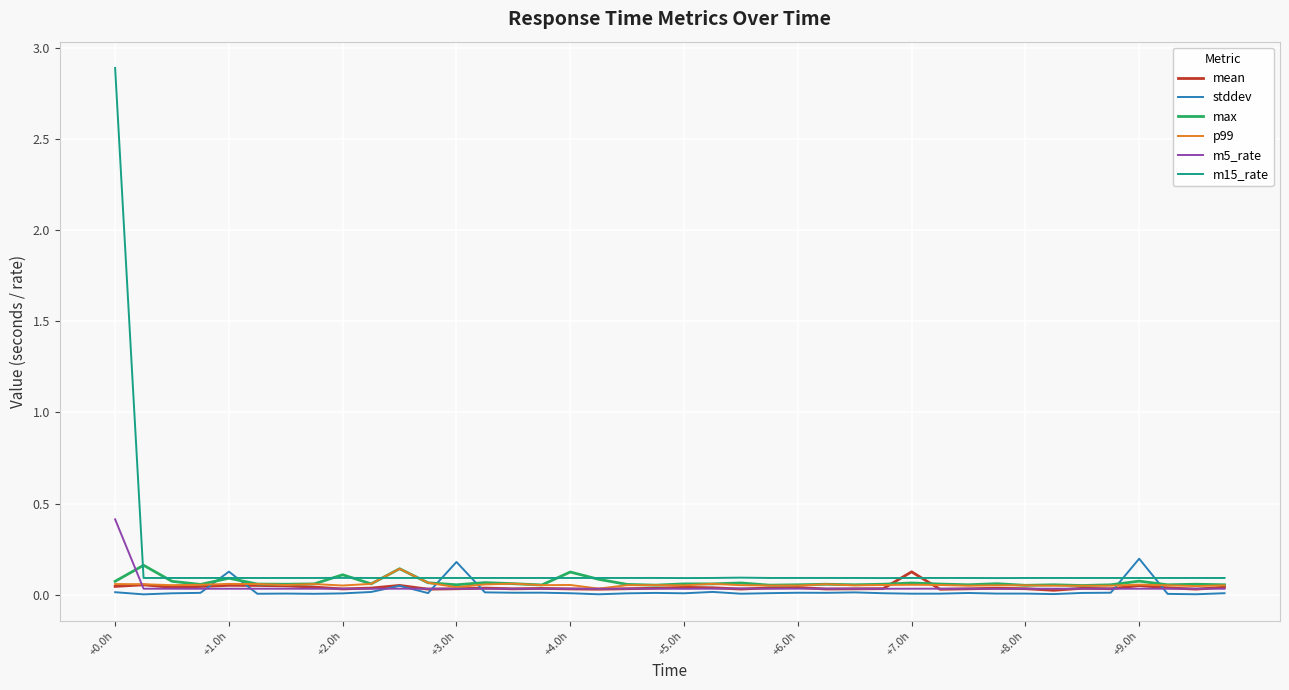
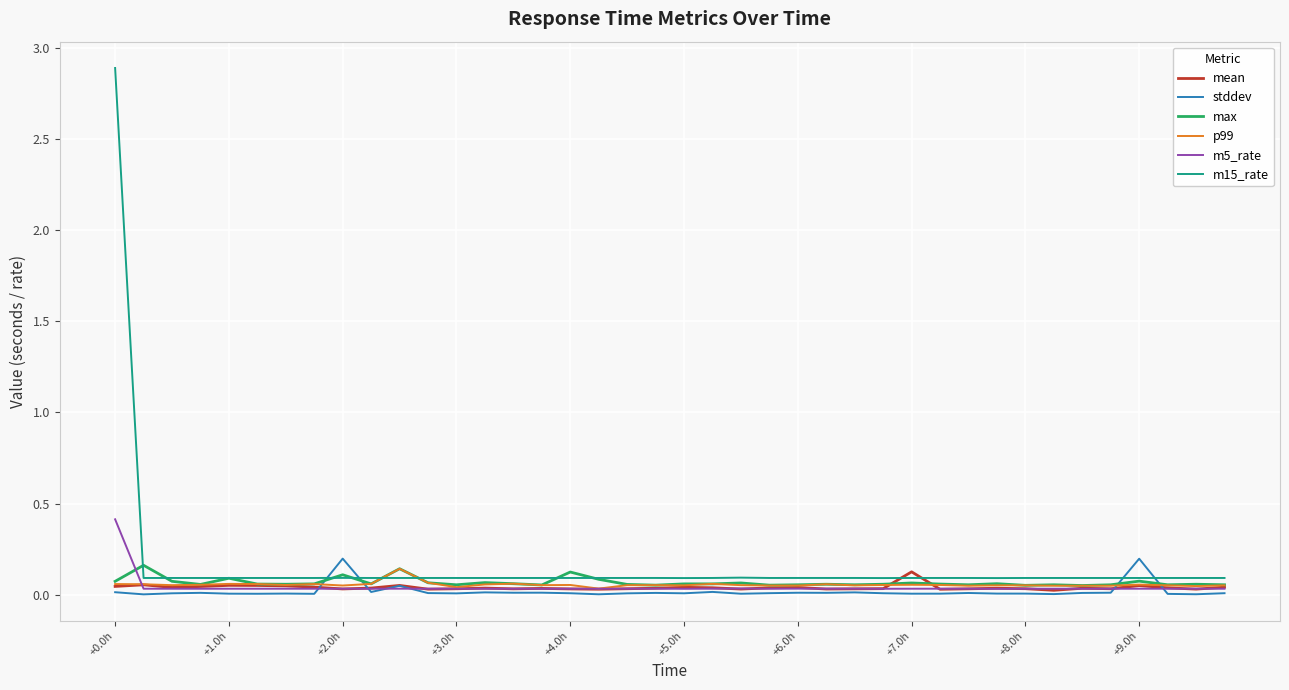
stddev, +1.0h: 0.13 -> 0.01
stddev, +2.0h: 0.01 -> 0.20
stddev, +3.0h: 0.18 -> 0.01
